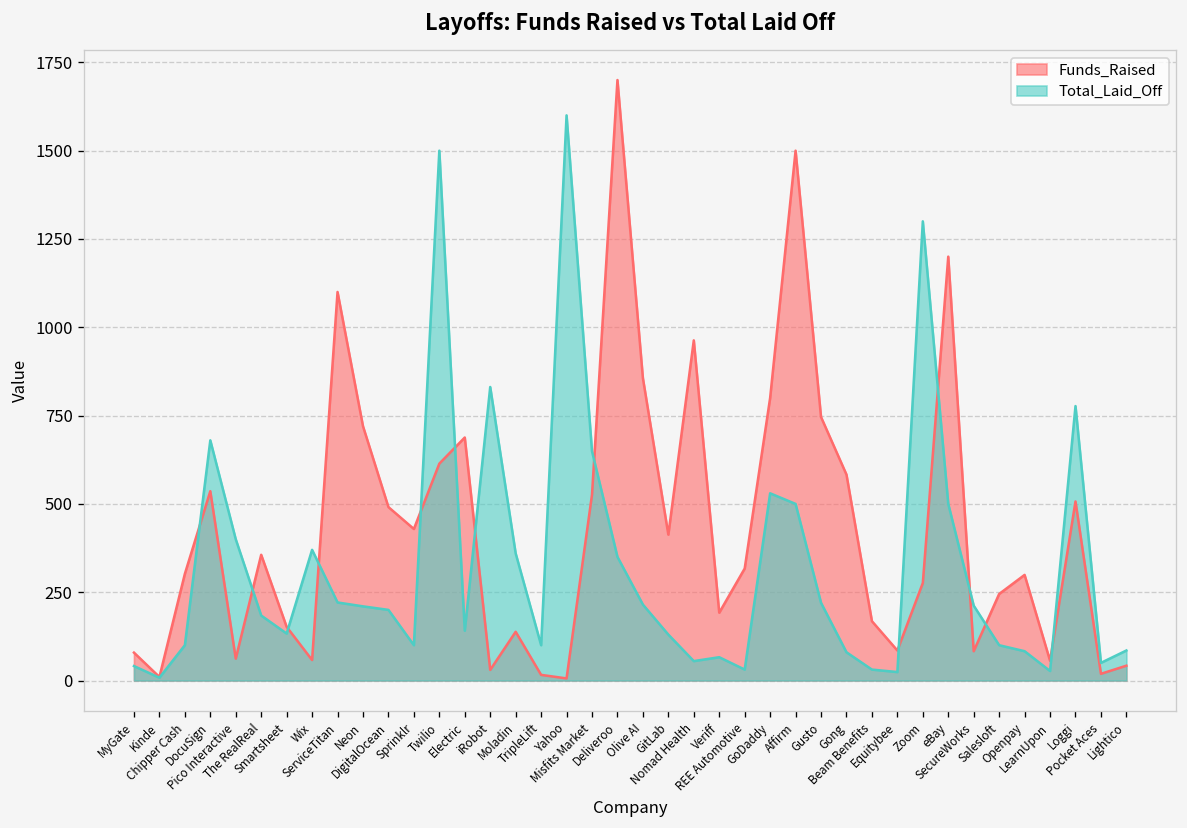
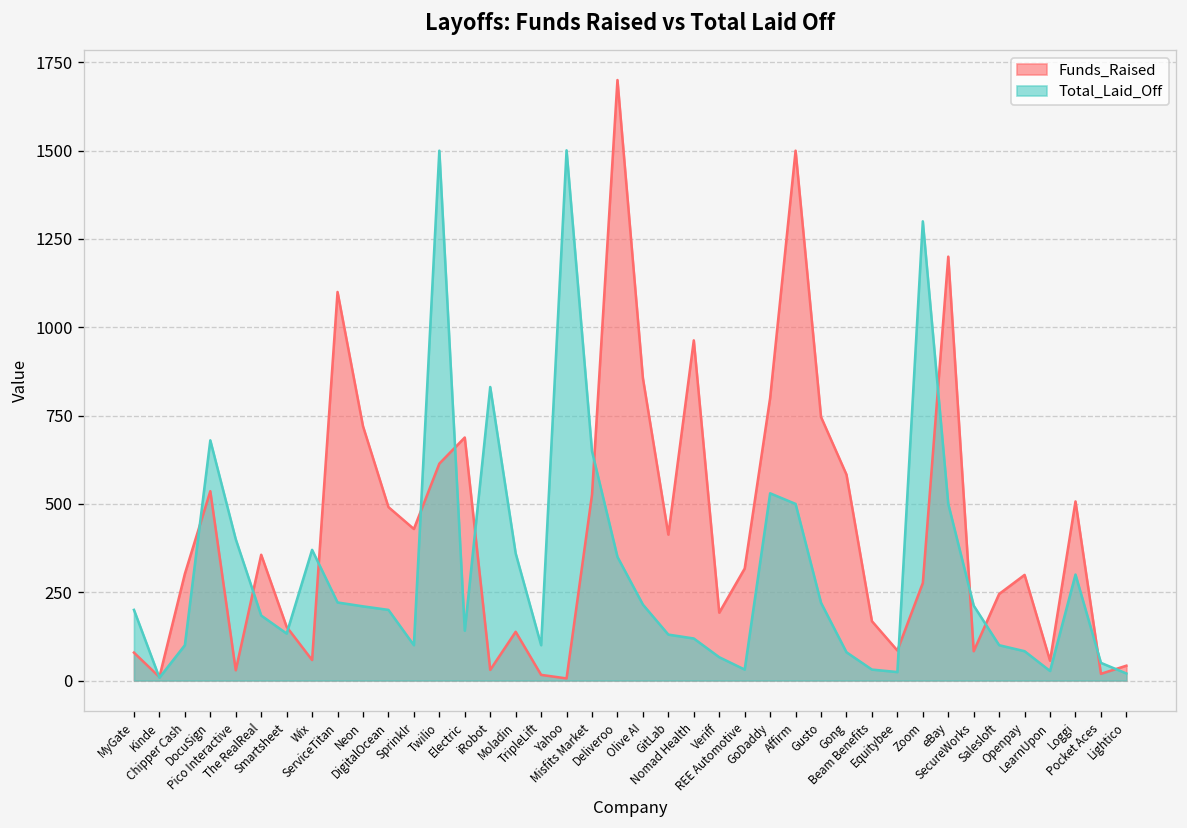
Total_Laid_Off, MyGate: 40 -> 200
Funds_Raised, Pico Interactive: 60 -> 30
Total_Laid_Off, Yahoo: 1600 -> 1500
Total_Laid_Off, Nomad Health: 60 -> 120
Total_Laid_Off, Loggi: 780 -> 300
Total_Laid_Off, Lightico: 90 -> 20
